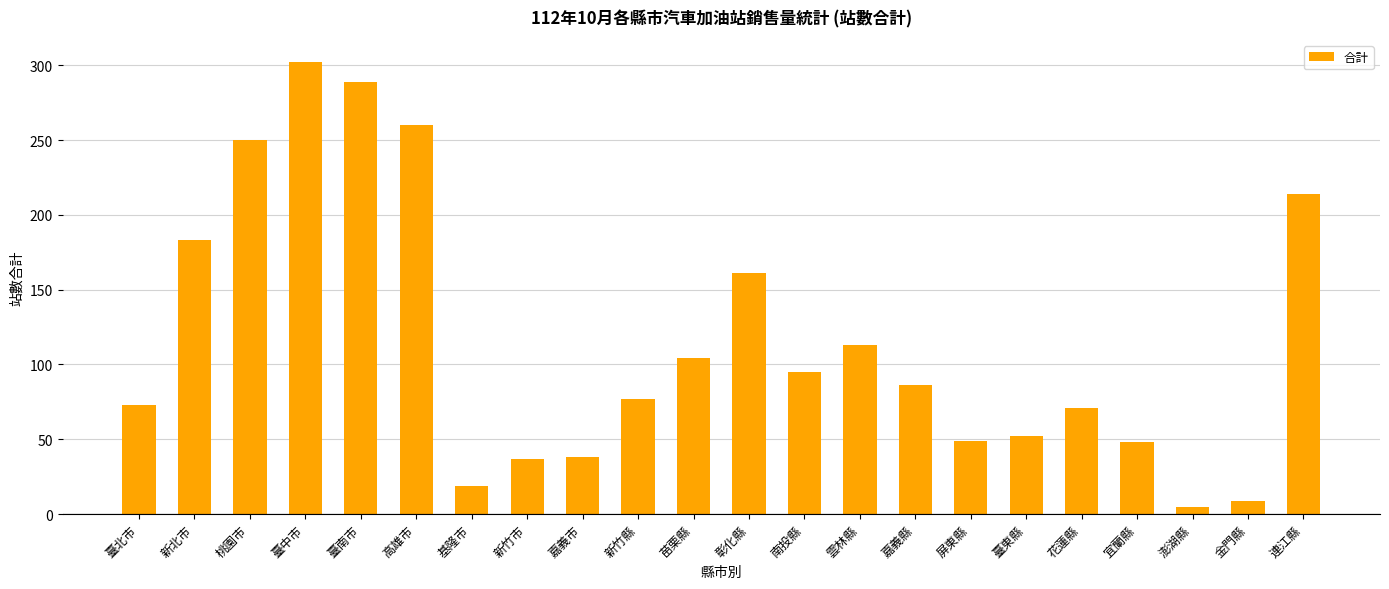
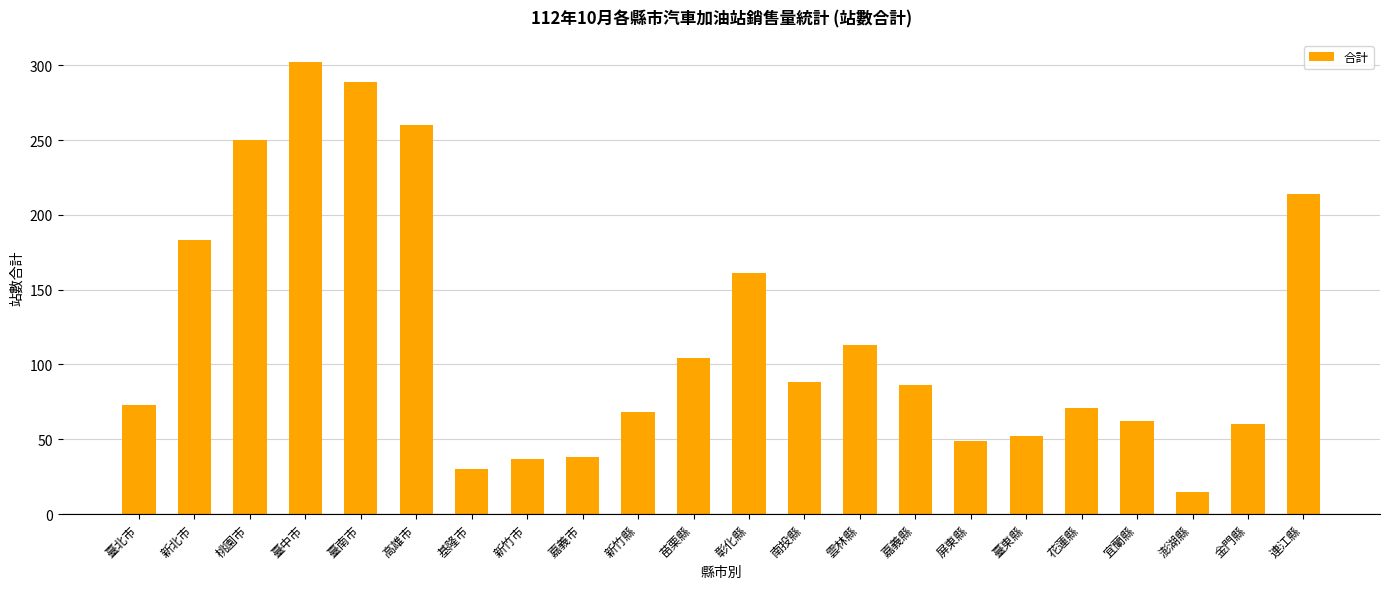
基隆市: 19 -> 30
新竹縣: 77 -> 68
南投縣: 95 -> 88
宜蘭縣: 48 -> 62
澎湖縣: 5 -> 15
金門縣: 9 -> 60
